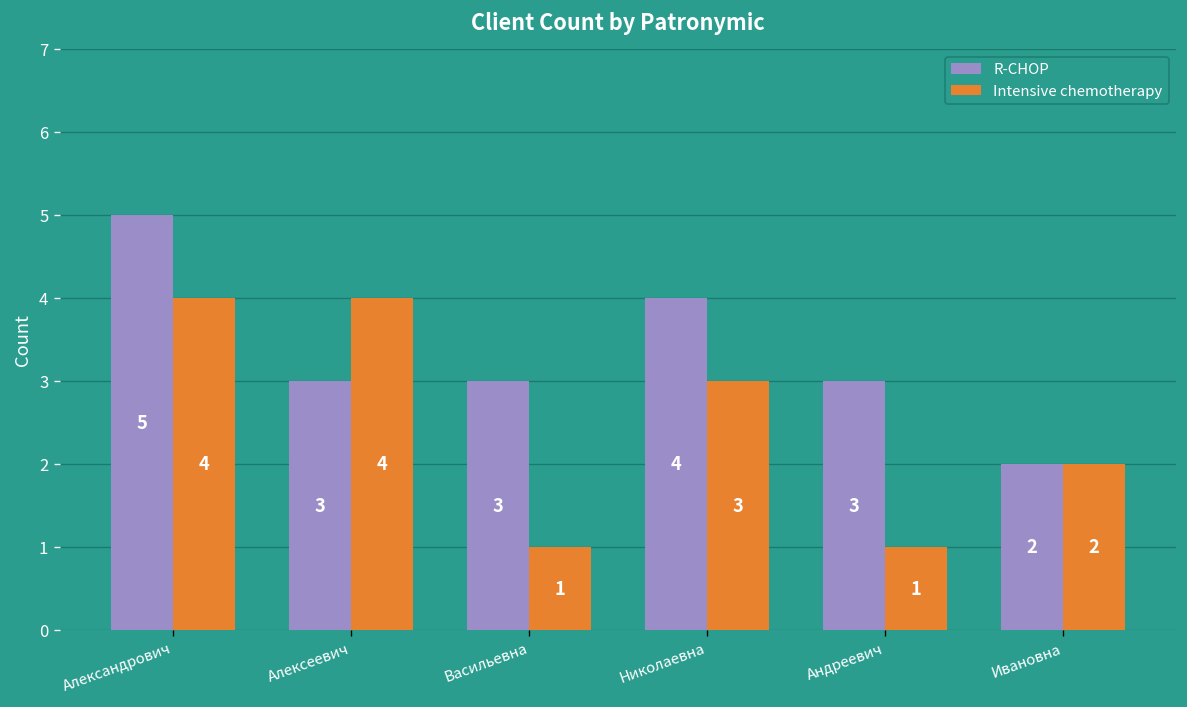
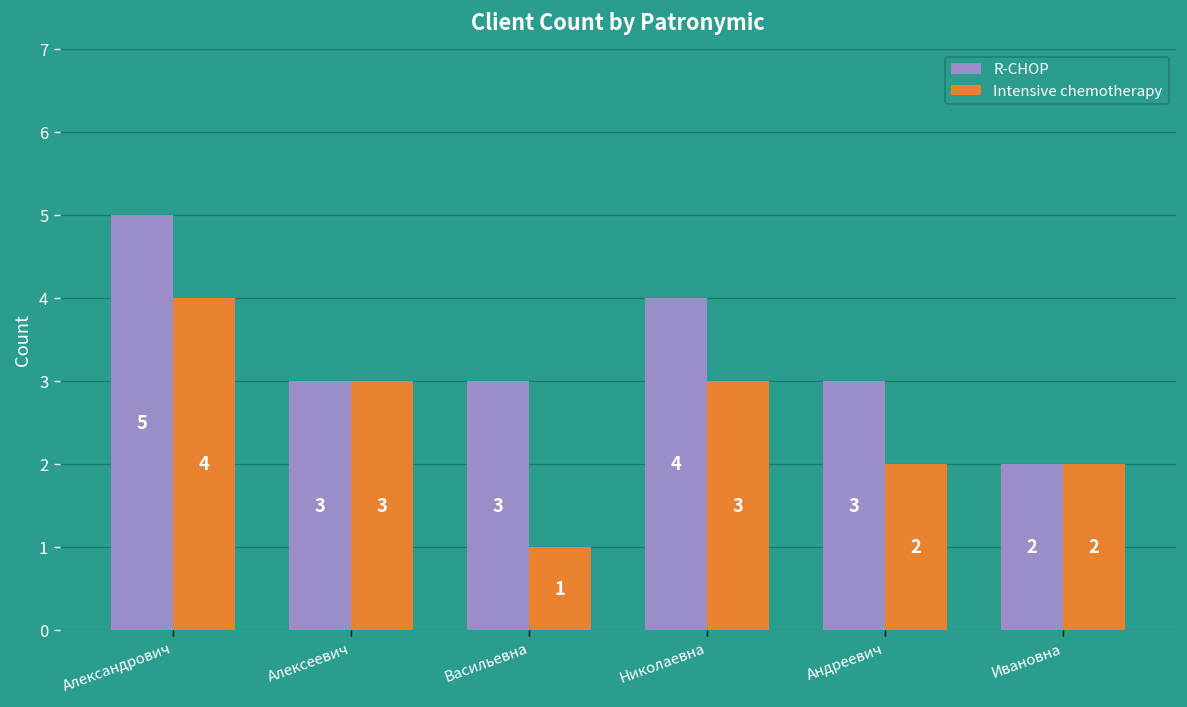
Intensive chemotherapy, Алексеевич: 4 -> 3
Intensive chemotherapy, Андреевич: 1 -> 2
